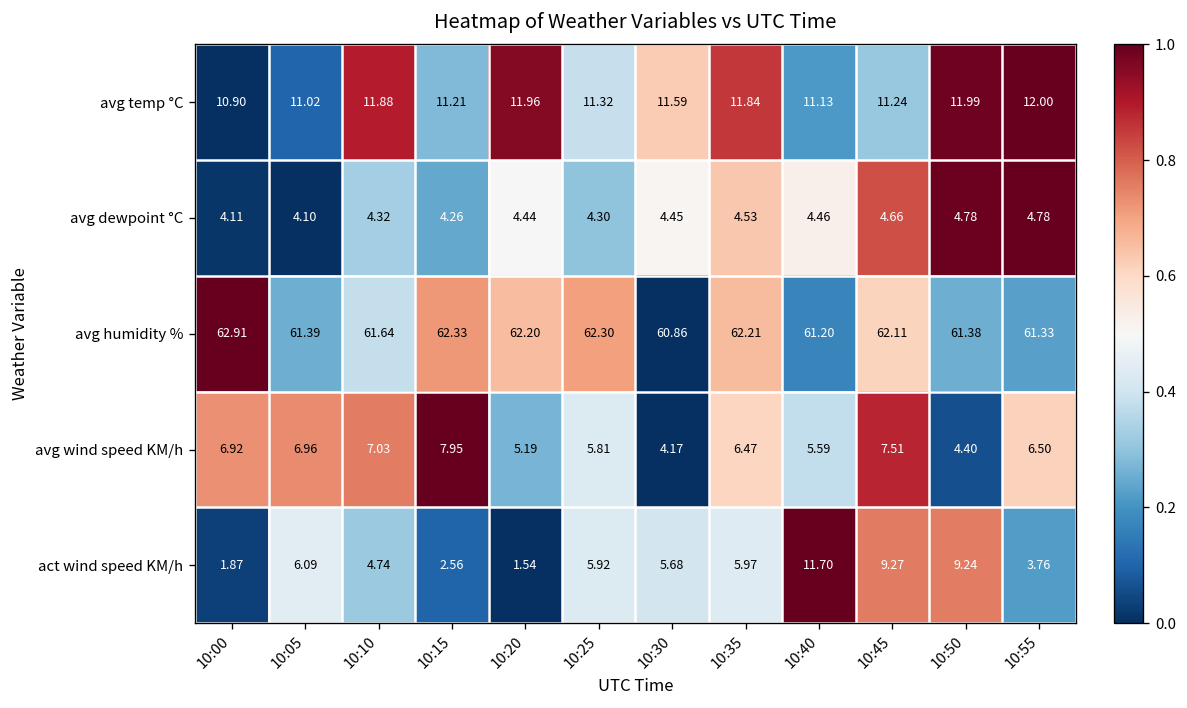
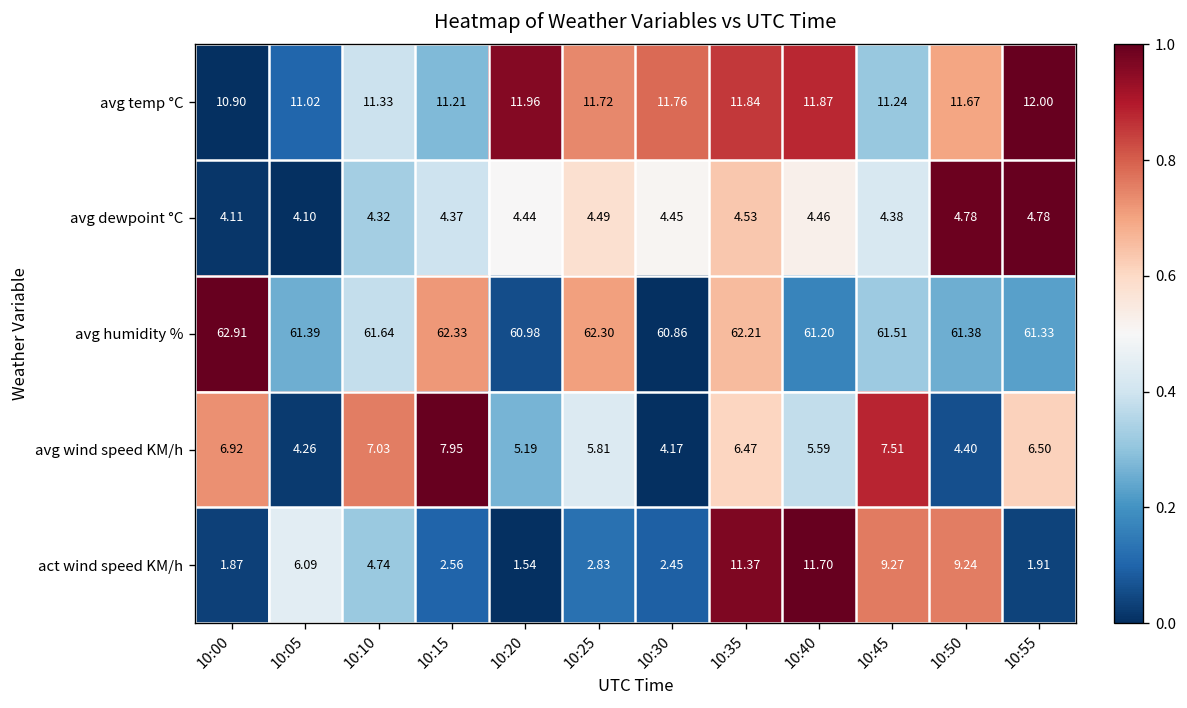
avg temp °C, 10:10: 11.88 -> 11.33
avg temp °C, 10:25: 11.32 -> 11.72
avg temp °C, 10:30: 11.59 -> 11.76
avg temp °C, 10:40: 11.13 -> 11.87
avg temp °C, 10:50: 11.99 -> 11.67
avg dewpoint °C, 10:15: 4.26 -> 4.37
avg dewpoint °C, 10:25: 4.30 -> 4.49
avg dewpoint °C, 10:45: 4.66 -> 4.38
avg humidity %, 10:20: 62.20 -> 60.98
avg humidity %, 10:45: 62.11 -> 61.51
avg wind speed KM/h, 10:05: 6.96 -> 4.26
act wind speed KM/h, 10:25: 5.92 -> 2.83
act wind speed KM/h, 10:30: 5.68 -> 2.45
act wind speed KM/h, 10:35: 5.97 -> 11.37
act wind speed KM/h, 10:55: 3.76 -> 1.91
